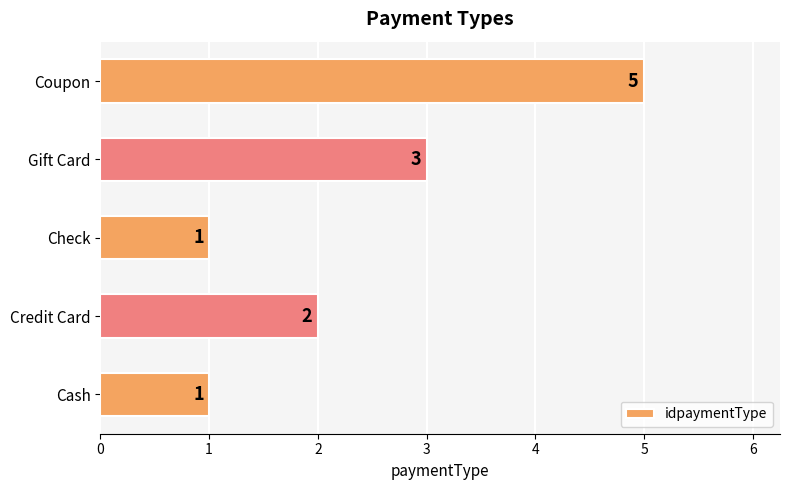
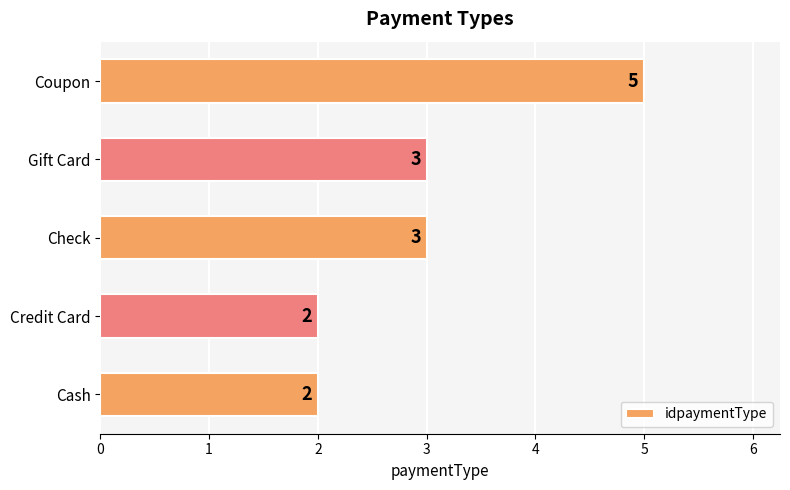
Check: 1 -> 3
Cash: 1 -> 2
